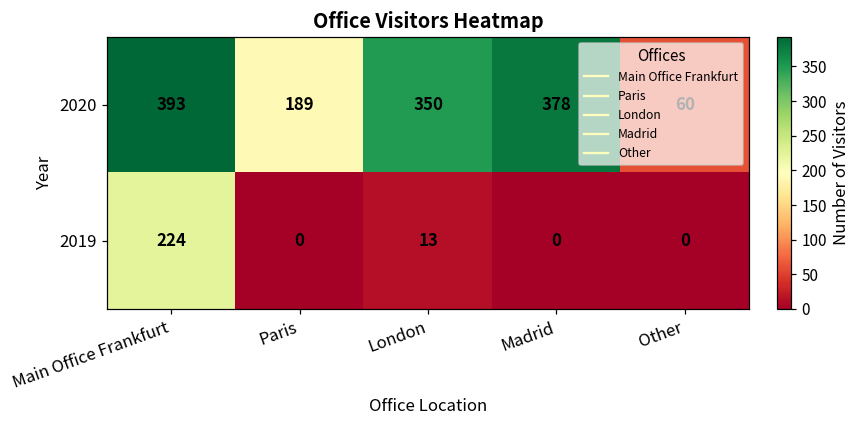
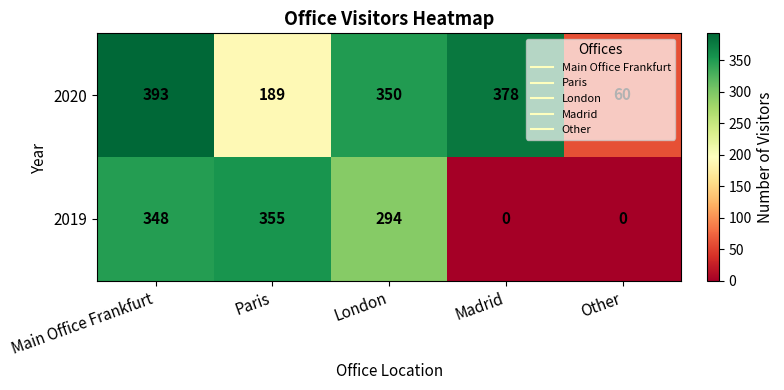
2019, Main Office Frankfurt: 224 -> 348
2019, Paris: 0 -> 355
2019, London: 13 -> 294
